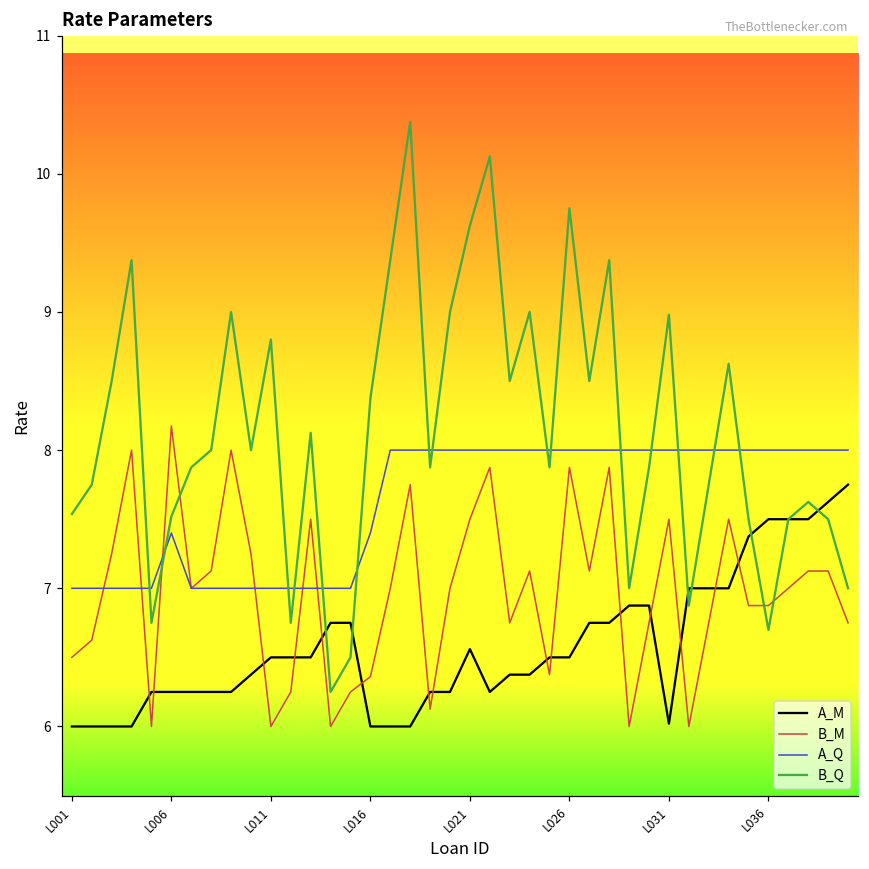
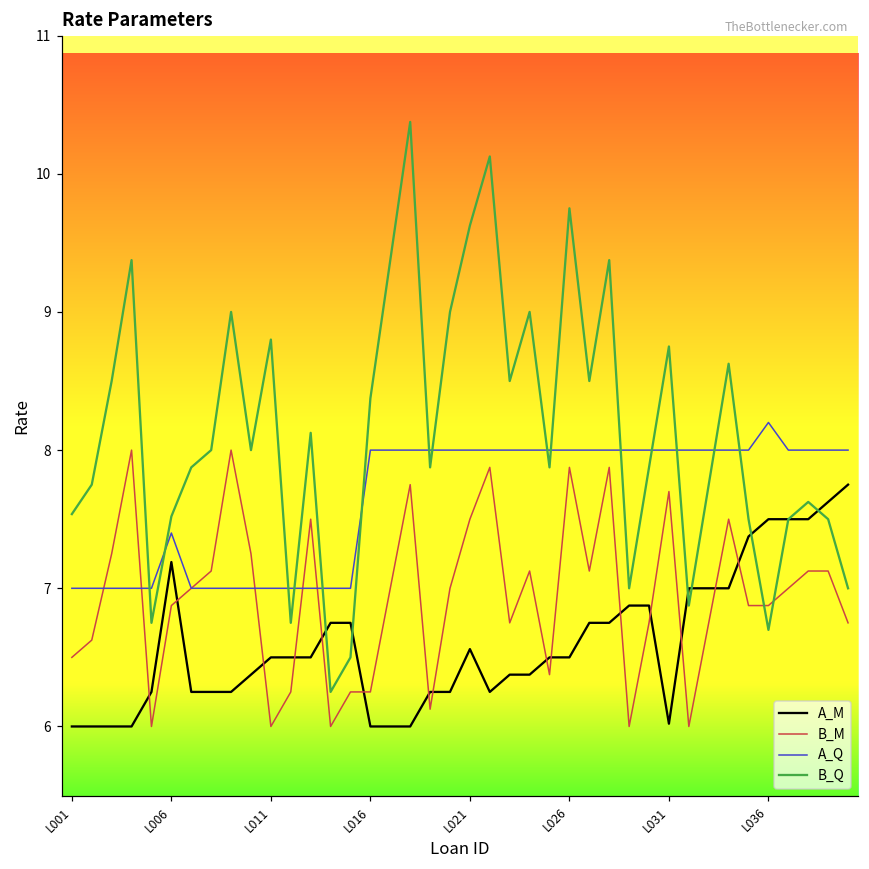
A_M, L006: 6.25 -> 7.19
B_M, L006: 8.17 -> 6.88
B_M, L016: 6.36 -> 6.25
A_Q, L016: 7.4 -> 8.0
B_M, L031: 7.5 -> 7.7
B_Q, L031: 8.98 -> 8.75
A_Q, L036: 8.0 -> 8.2
